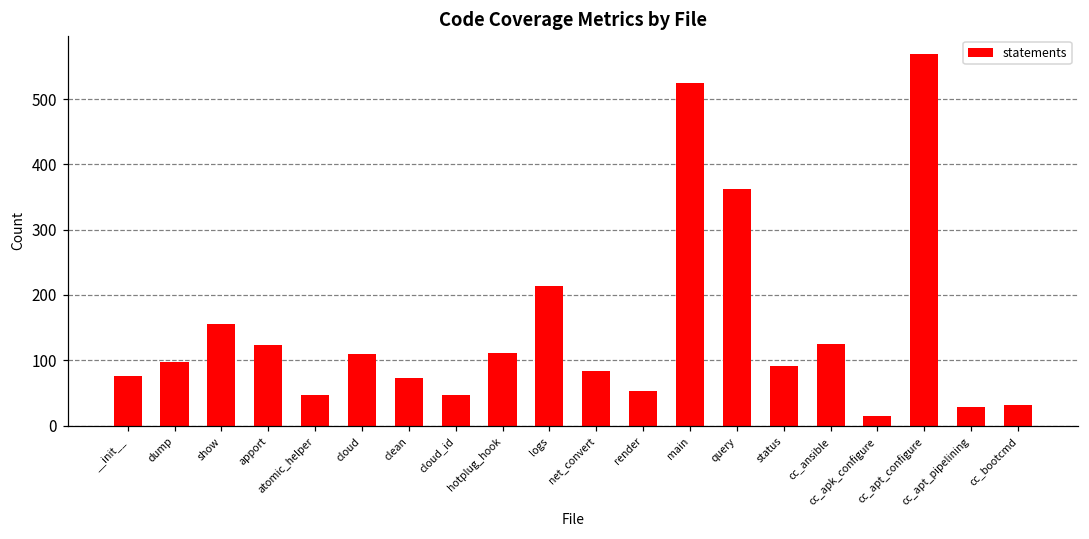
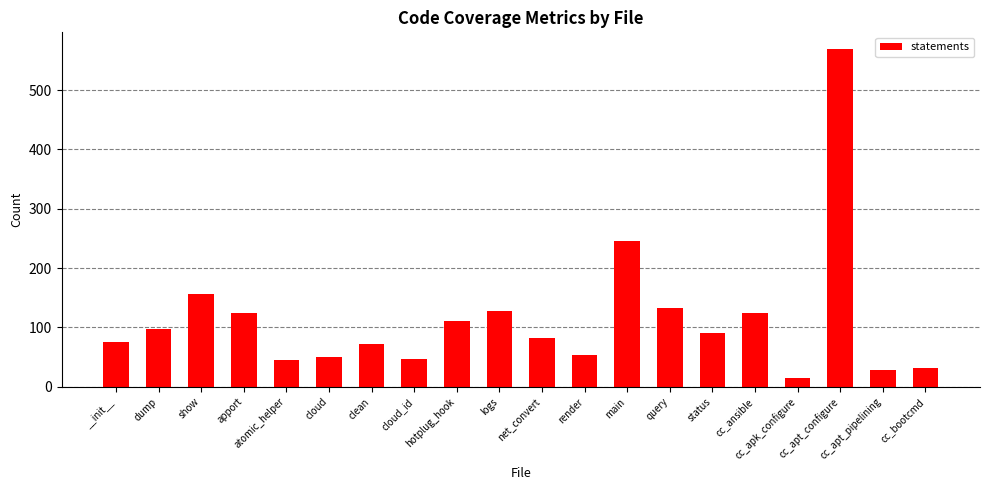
cloud: 110 -> 50
logs: 210 -> 130
main: 530 -> 250
query: 360 -> 130
